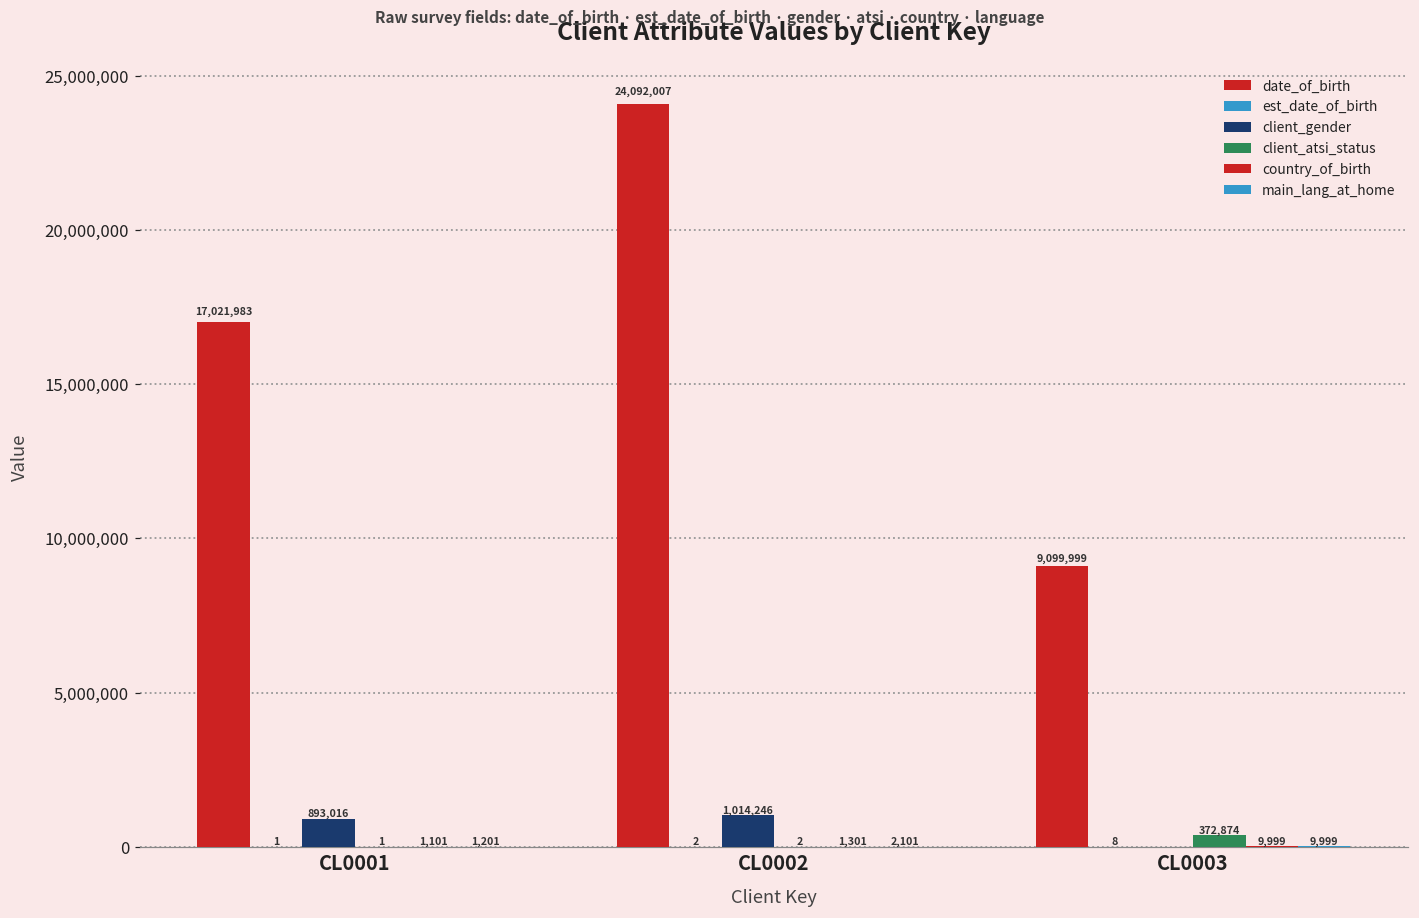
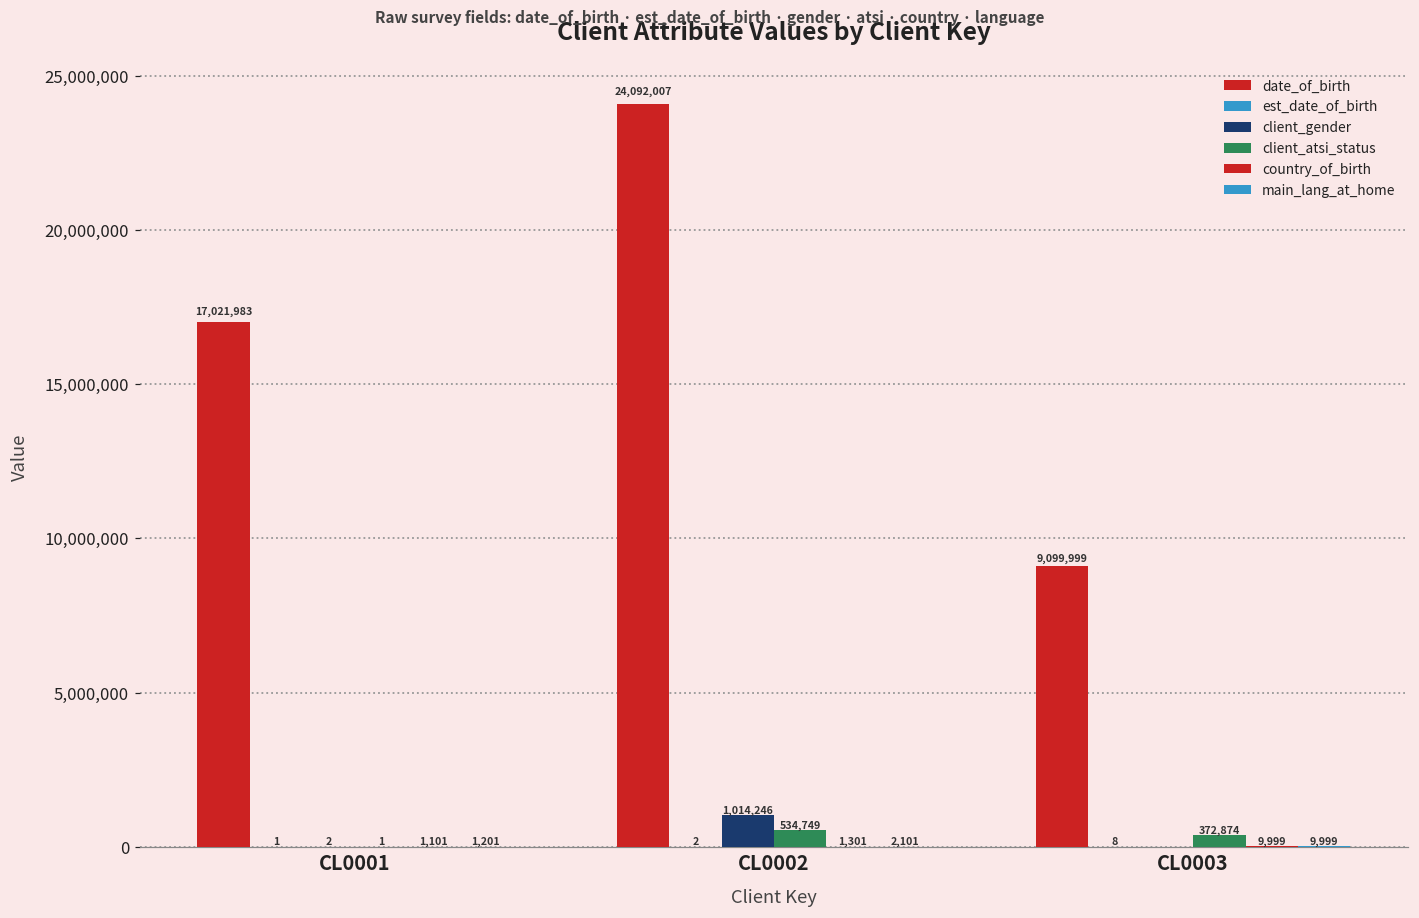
client_gender, CL0001: 893,016 -> 2
client_atsi_status, CL0002: 2 -> 534,749
